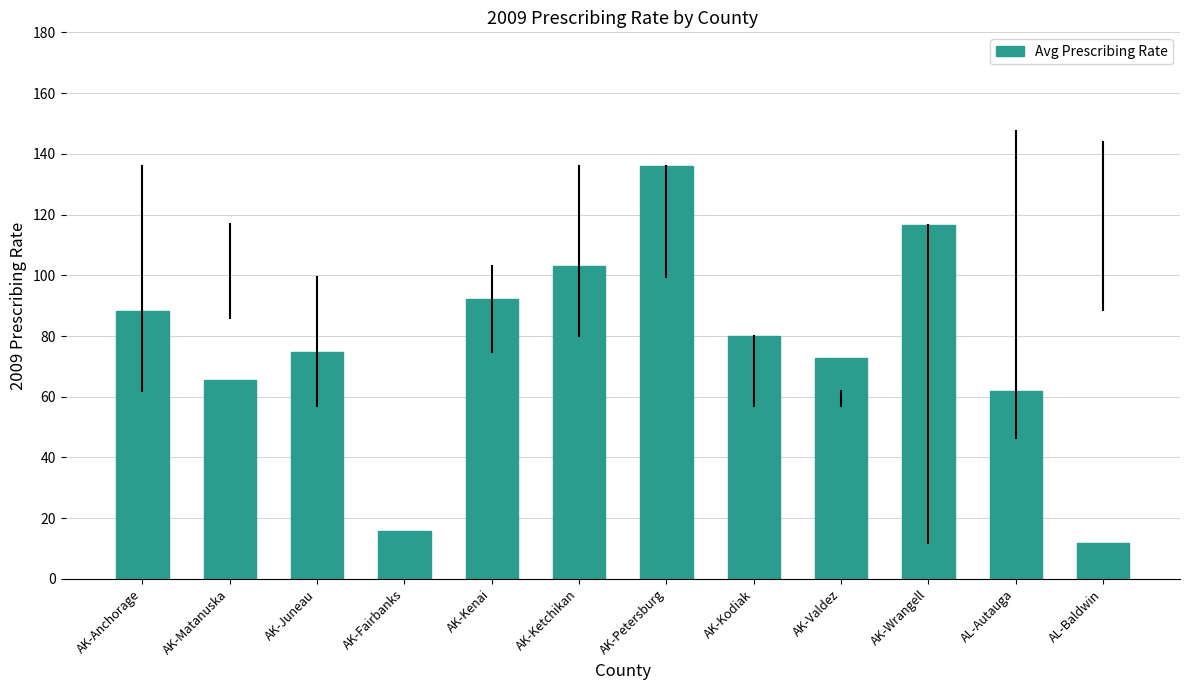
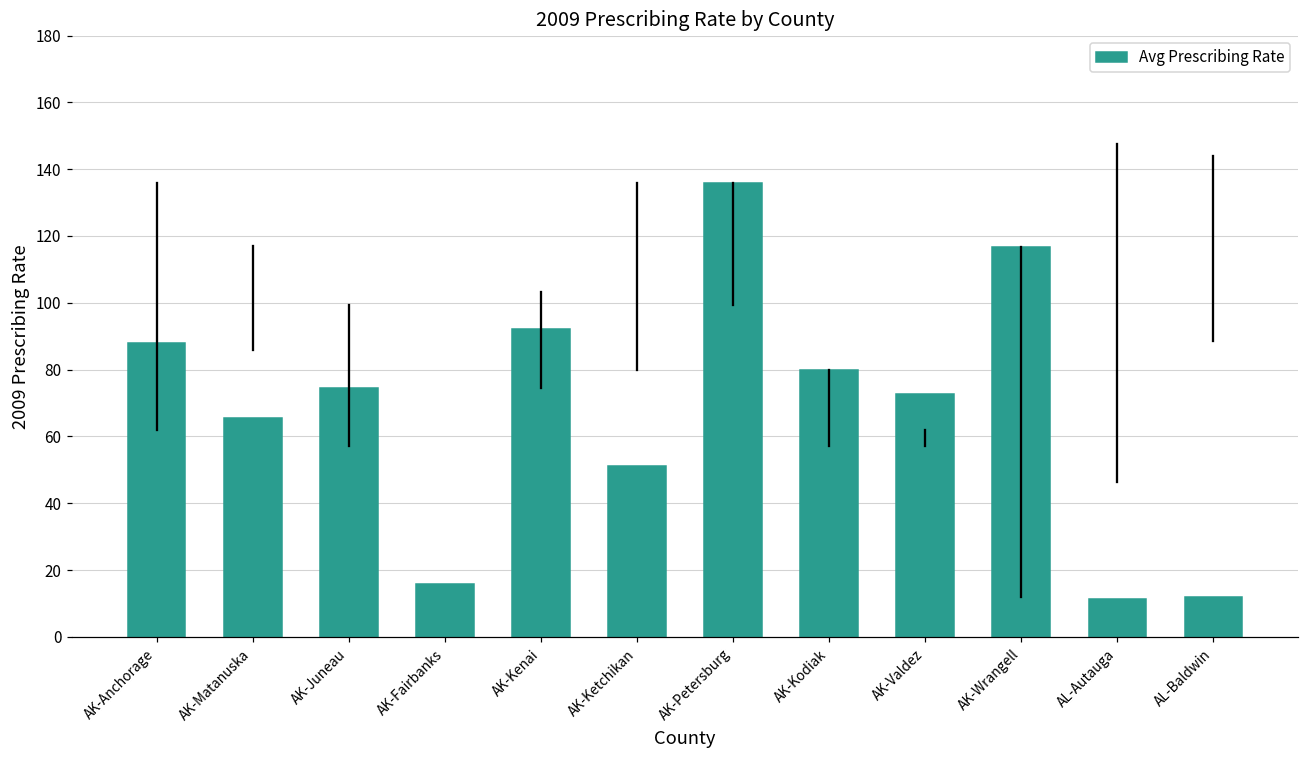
Avg Prescribing Rate, AK-Ketchikan: 103 -> 51
Avg Prescribing Rate, AL-Autauga: 62 -> 11
